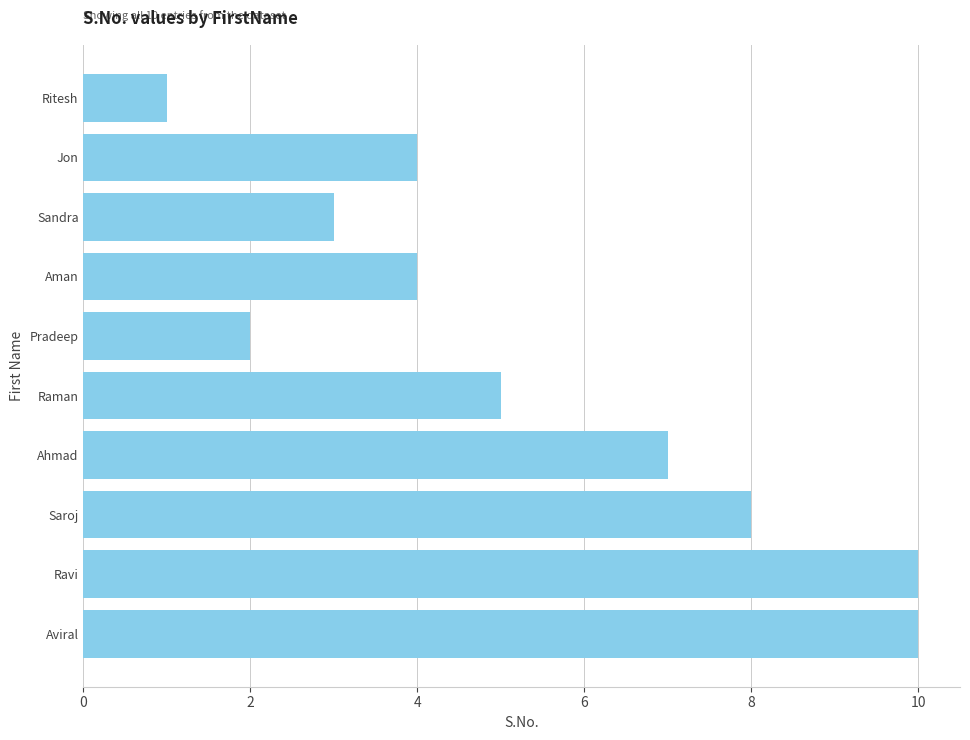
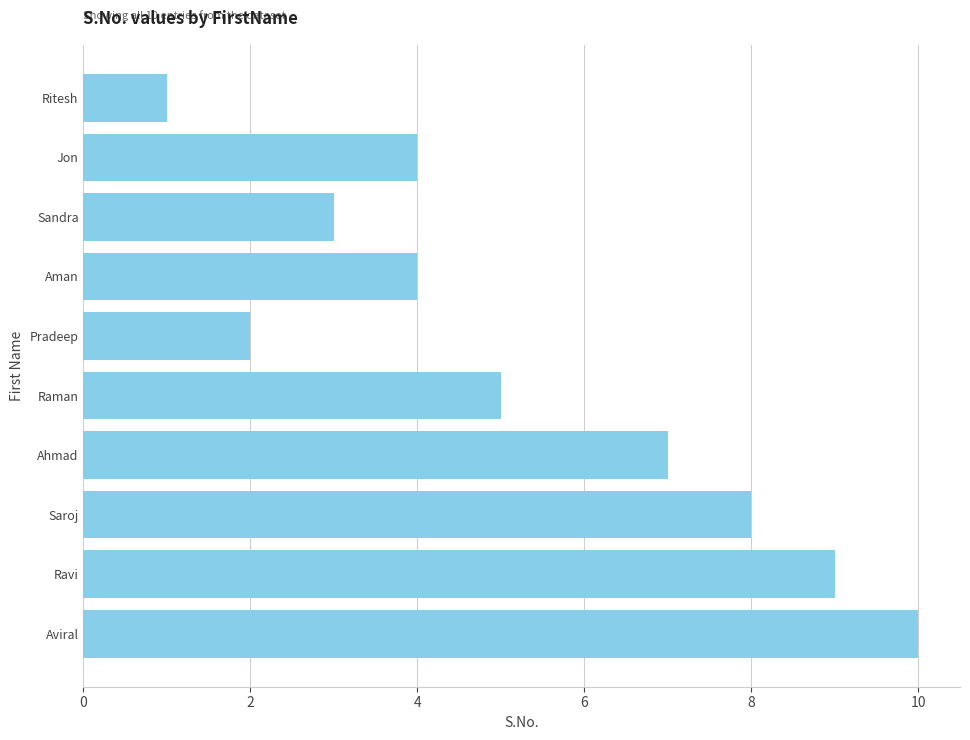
Ravi: 10 -> 9
